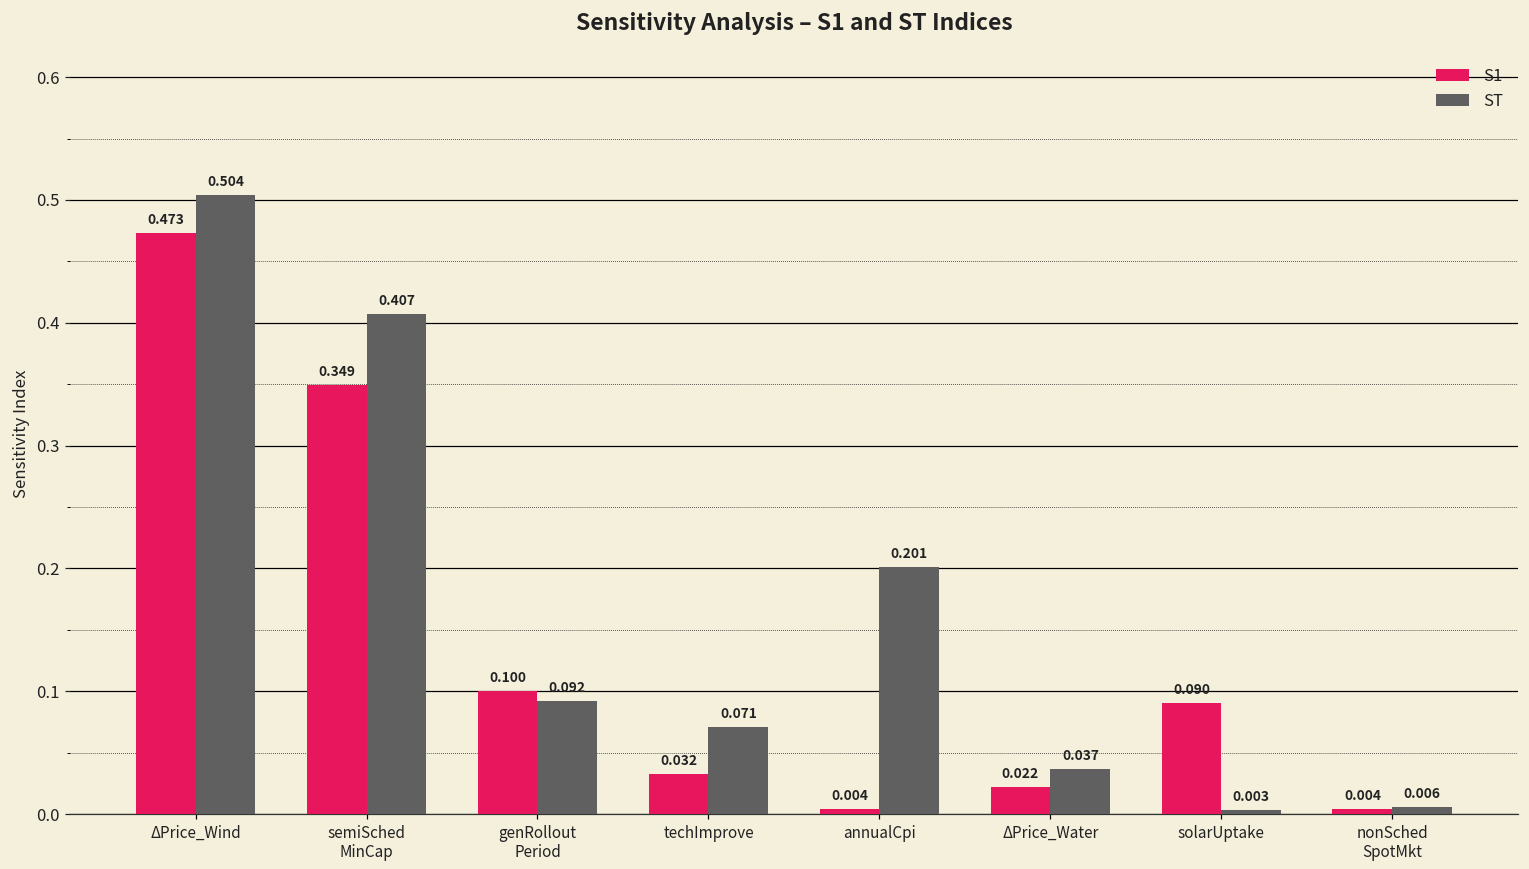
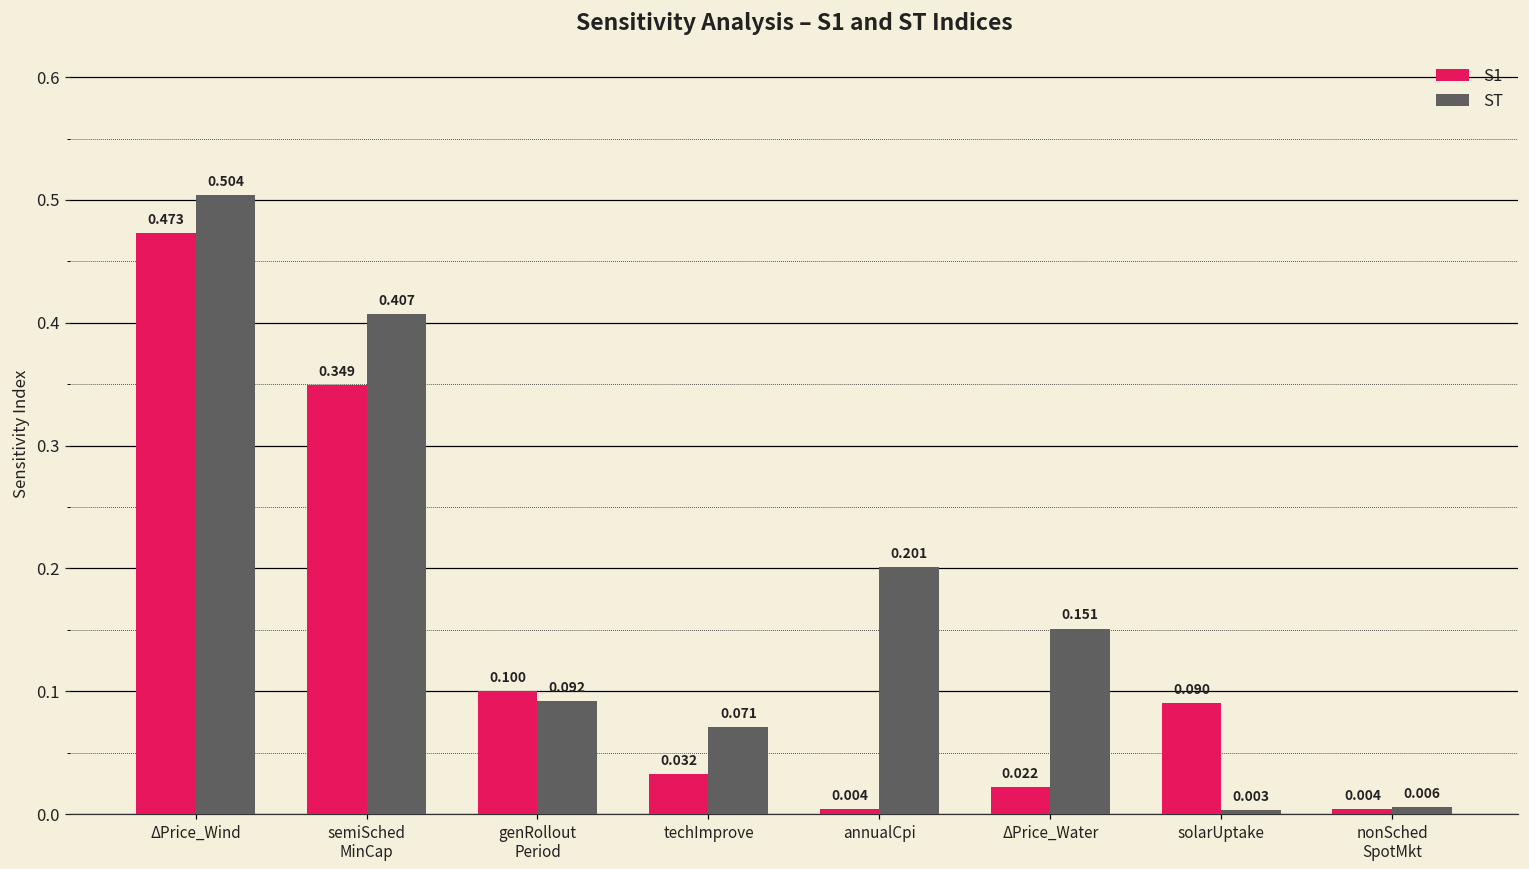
ST, ΔPrice_Water: 0.037 -> 0.151
